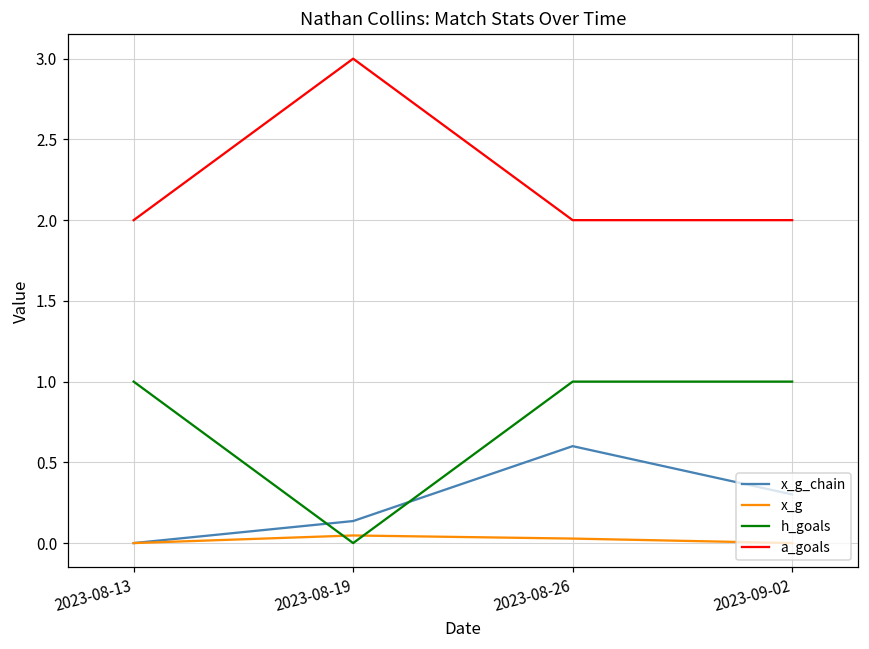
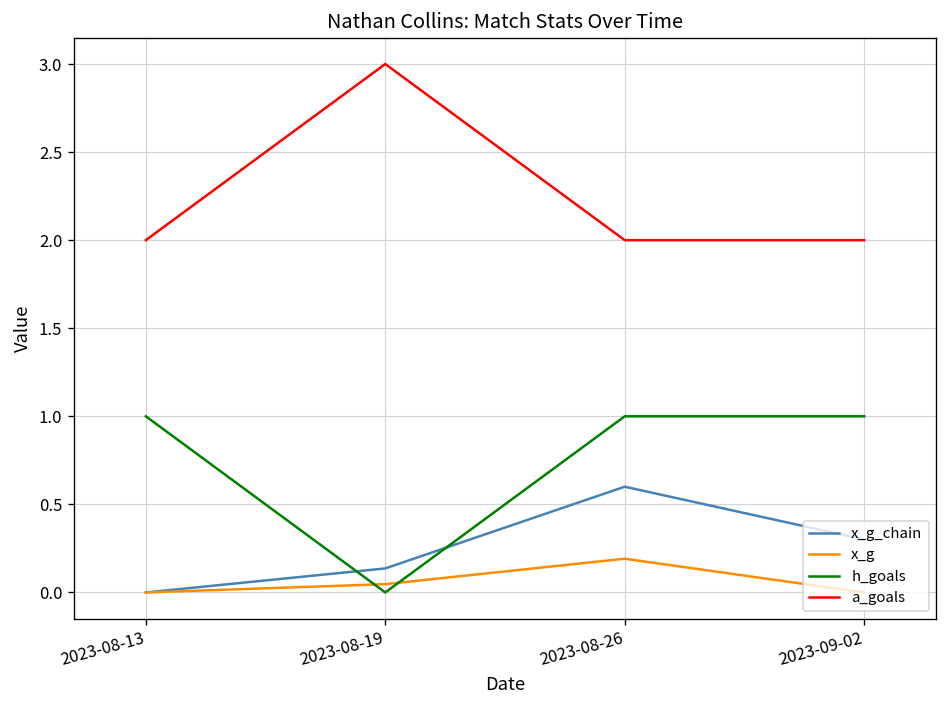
x_g, 2023-08-26: 0.03 -> 0.19
